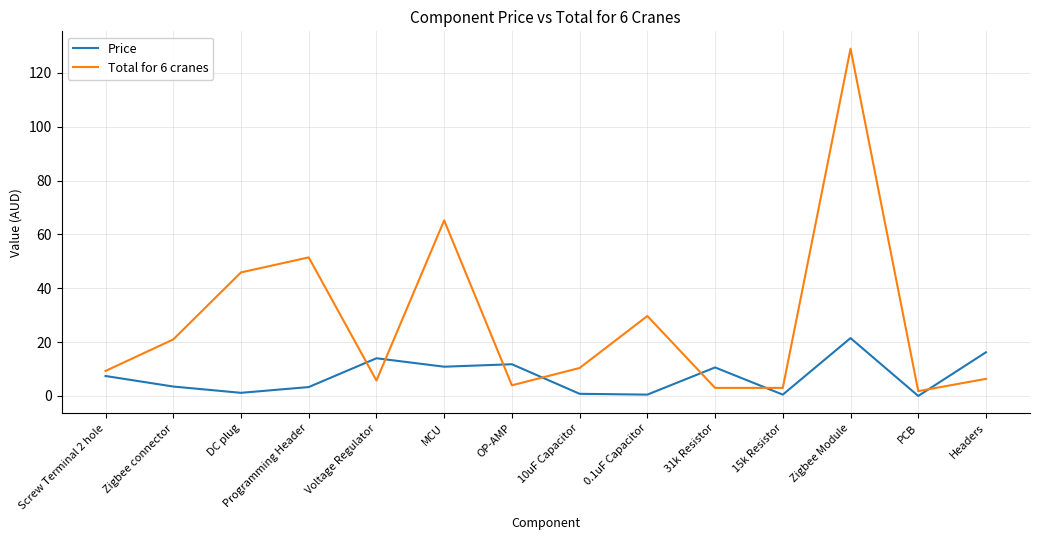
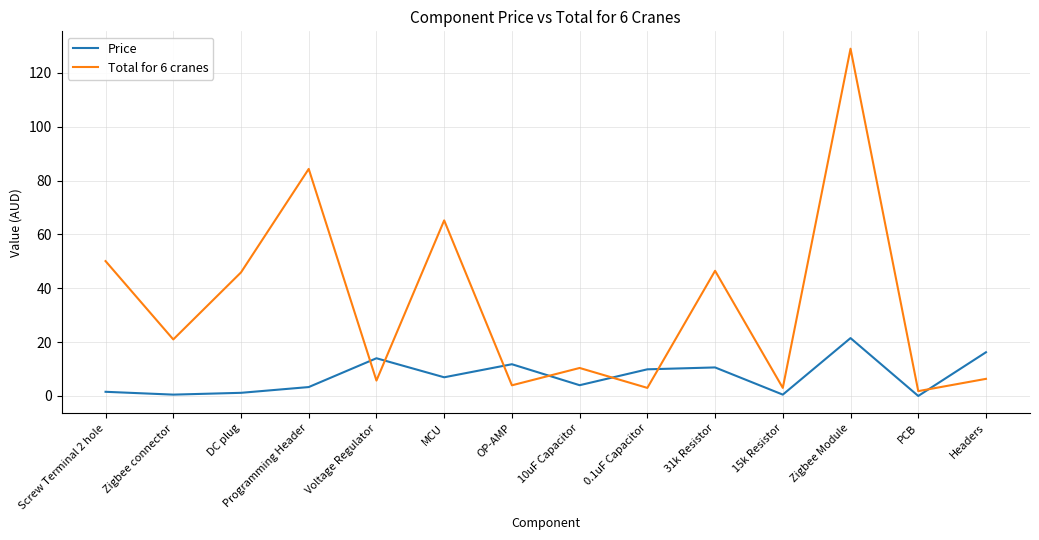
Price, Screw Terminal 2 hole: 7 -> 2
Total for 6 cranes, Screw Terminal 2 hole: 9 -> 50
Price, Zigbee connector: 4 -> 1
Total for 6 cranes, Programming Header: 51 -> 84
Price, MCU: 11 -> 7
Price, 10uF Capacitor: 1 -> 4
Price, 0.1uF Capacitor: 1 -> 10
Total for 6 cranes, 0.1uF Capacitor: 30 -> 3
Total for 6 cranes, 31k Resistor: 3 -> 47
